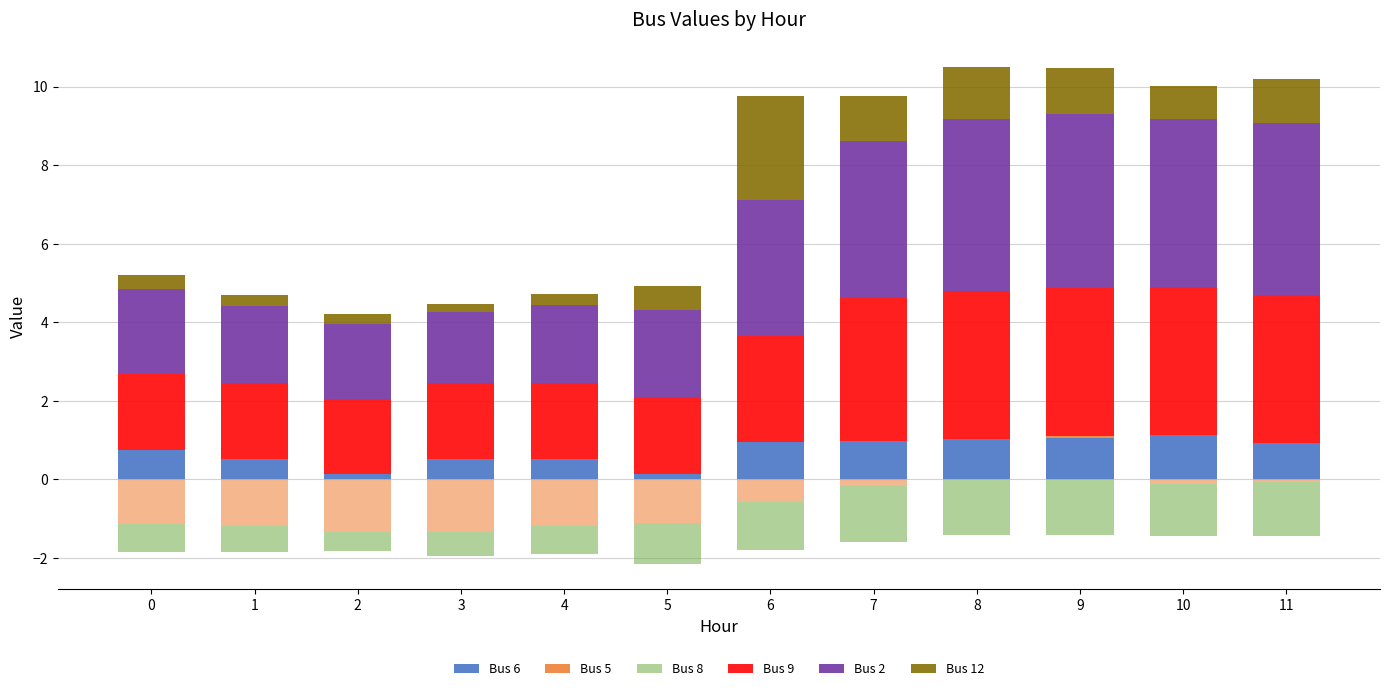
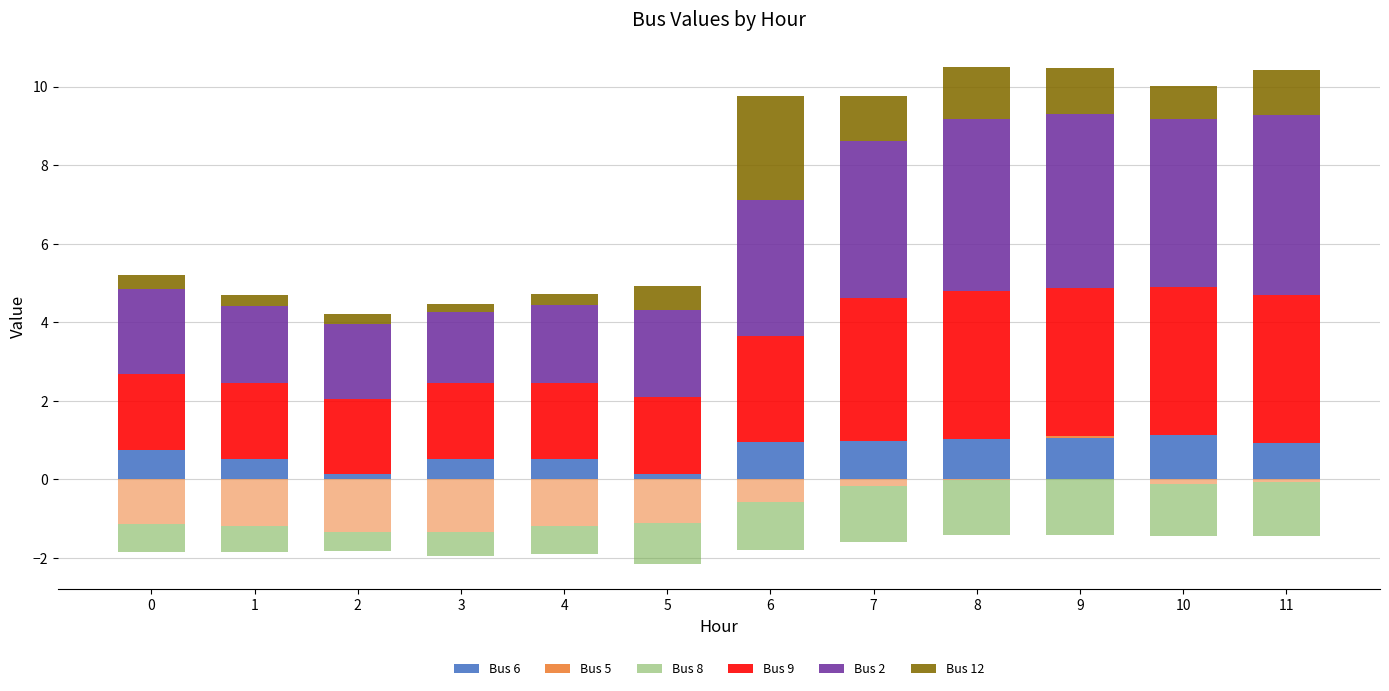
Bus 2, 11: 4.4 -> 4.6
